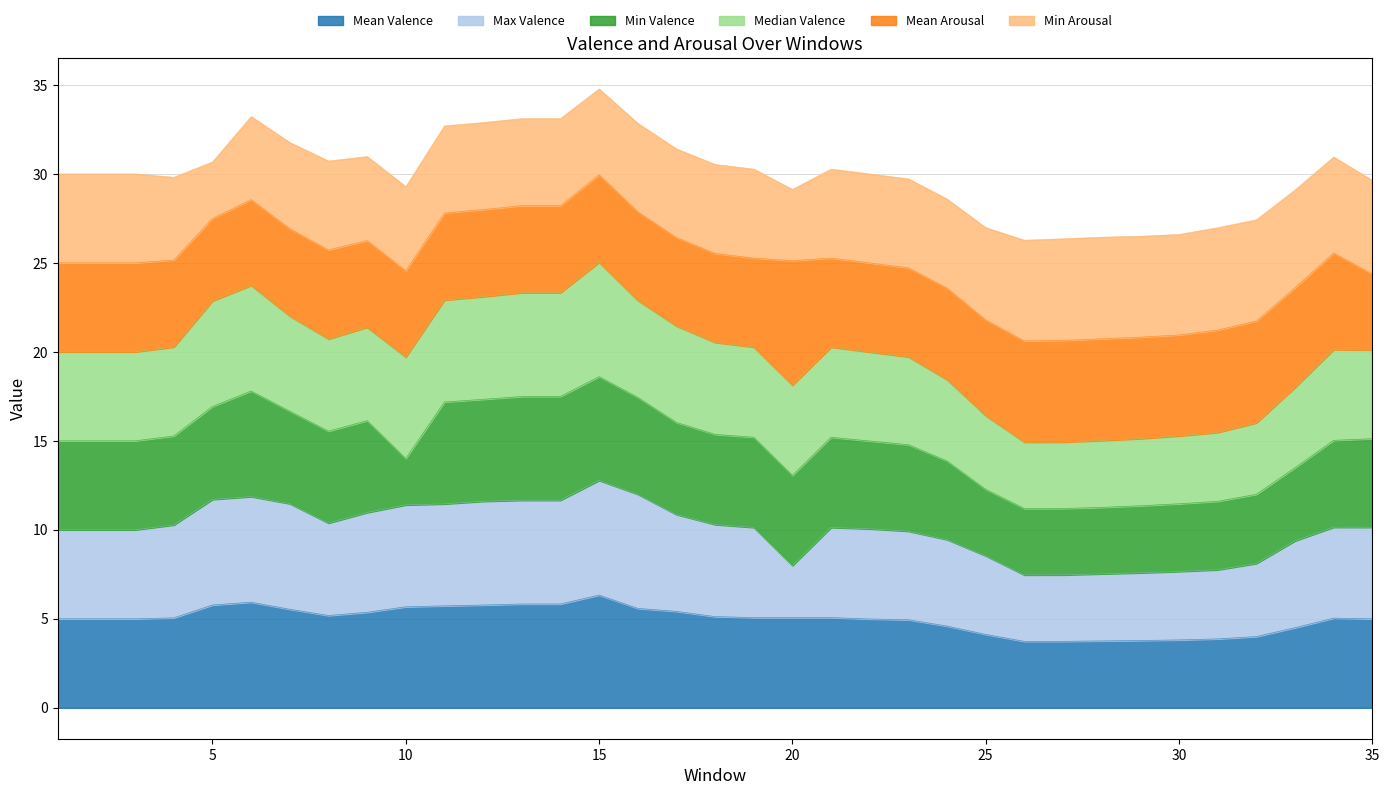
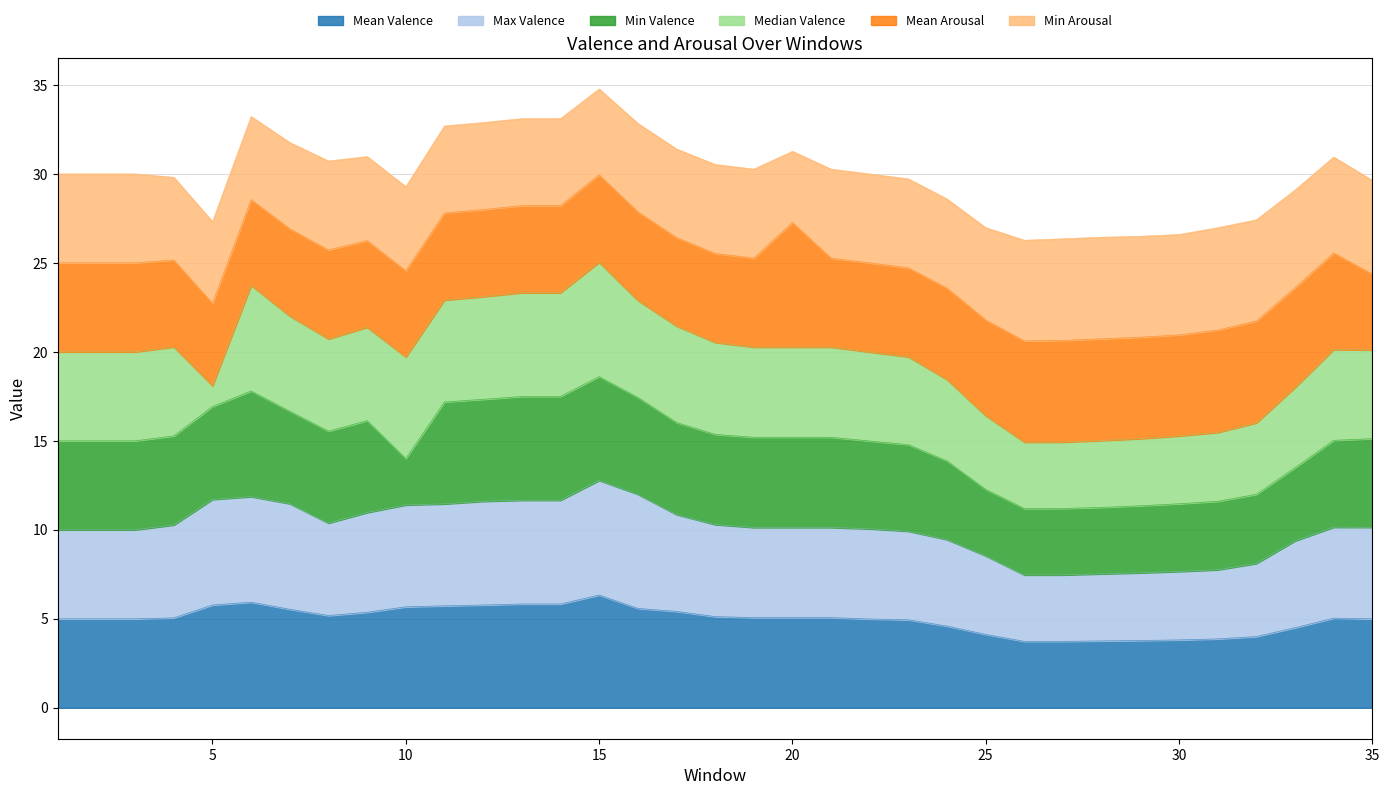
Median Valence, 5: 5.9 -> 1.2
Min Arousal, 5: 3.2 -> 4.6
Max Valence, 20: 2.9 -> 5.1
